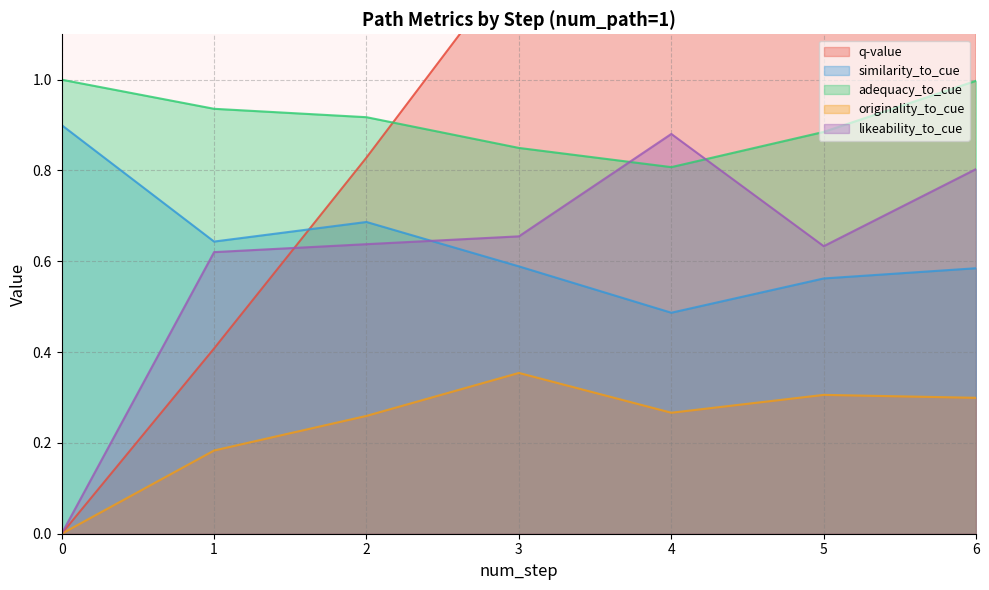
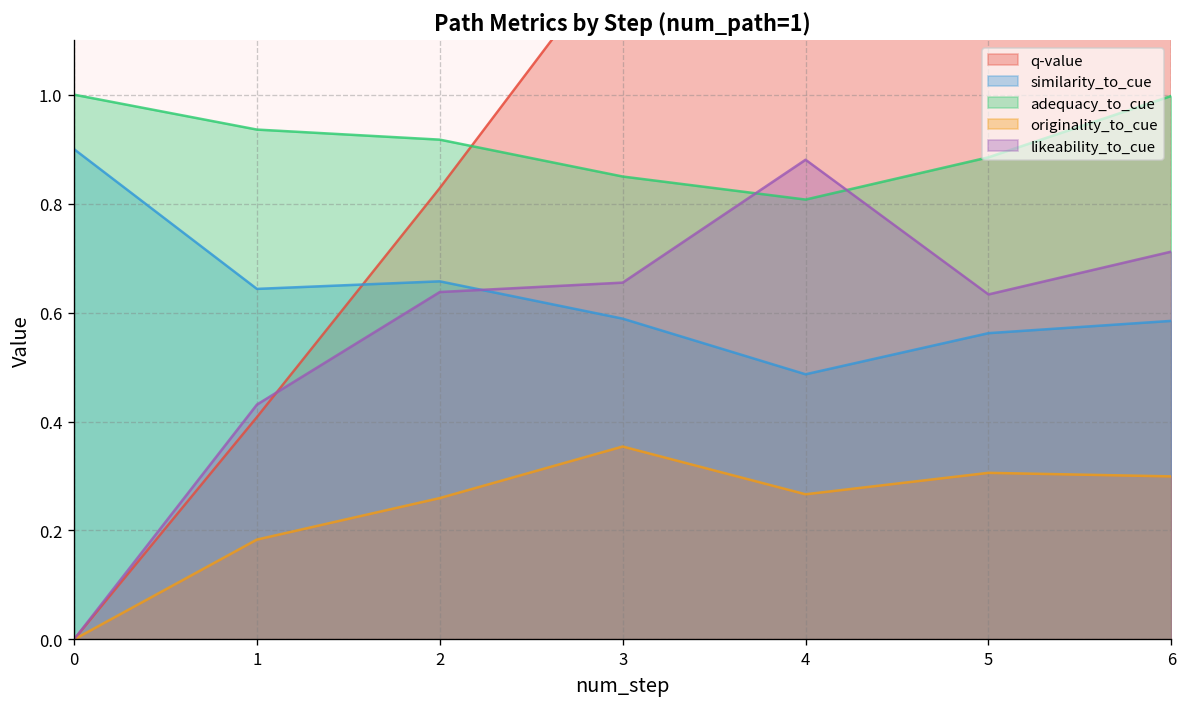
likeability_to_cue, 1: 0.62 -> 0.43
similarity_to_cue, 2: 0.69 -> 0.66
likeability_to_cue, 6: 0.80 -> 0.71
